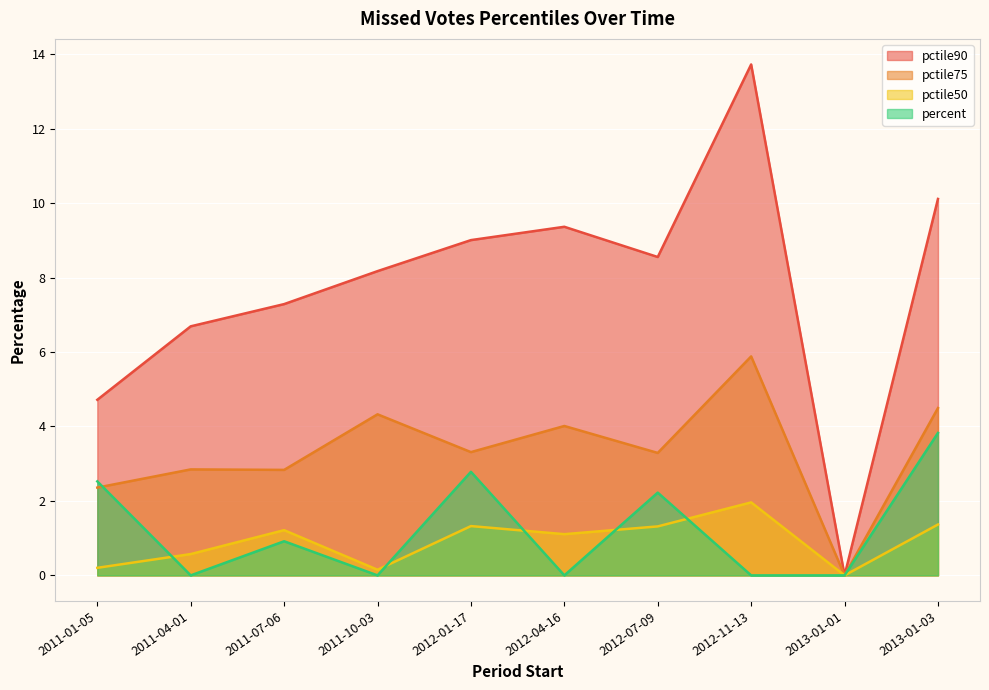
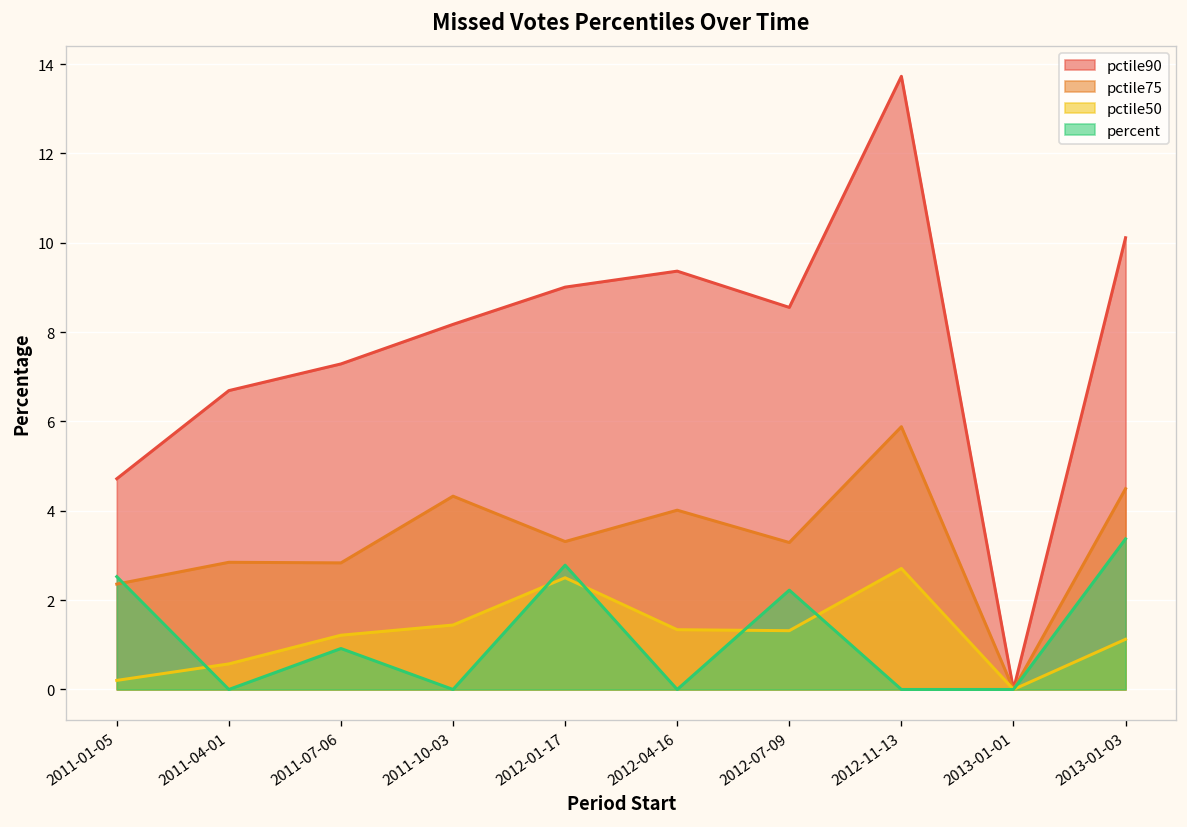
pctile50, 2011-10-03: 0.2 -> 1.4
pctile50, 2012-01-17: 1.3 -> 2.5
pctile50, 2012-04-16: 1.1 -> 1.3
pctile50, 2012-11-13: 2.0 -> 2.7
pctile50, 2013-01-03: 1.4 -> 1.1
percent, 2013-01-03: 3.8 -> 3.4
